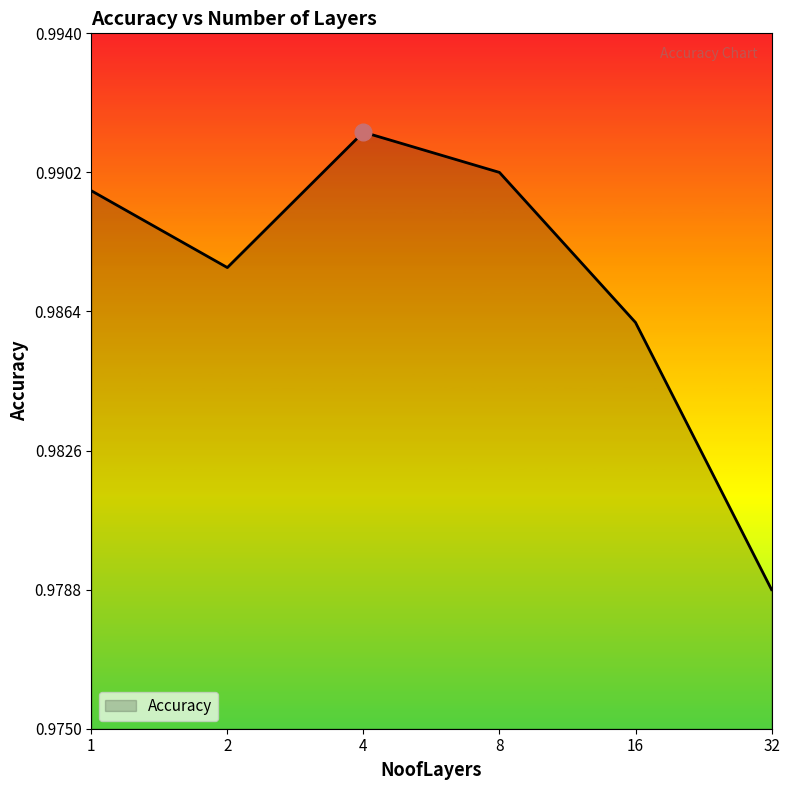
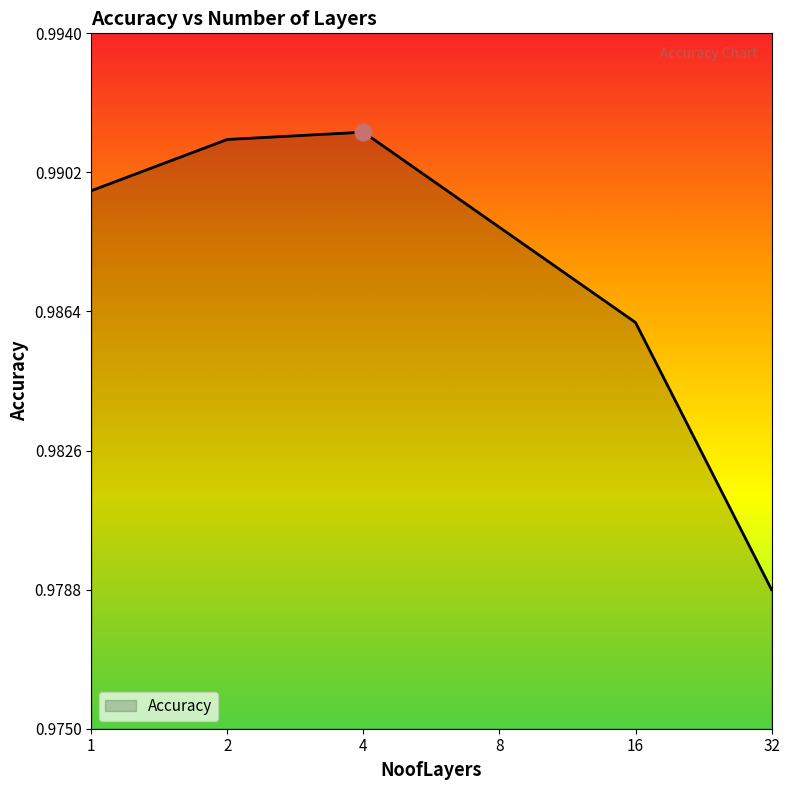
Accuracy, 2: 0.9876 -> 0.9911
Accuracy, 8: 0.9902 -> 0.9887
